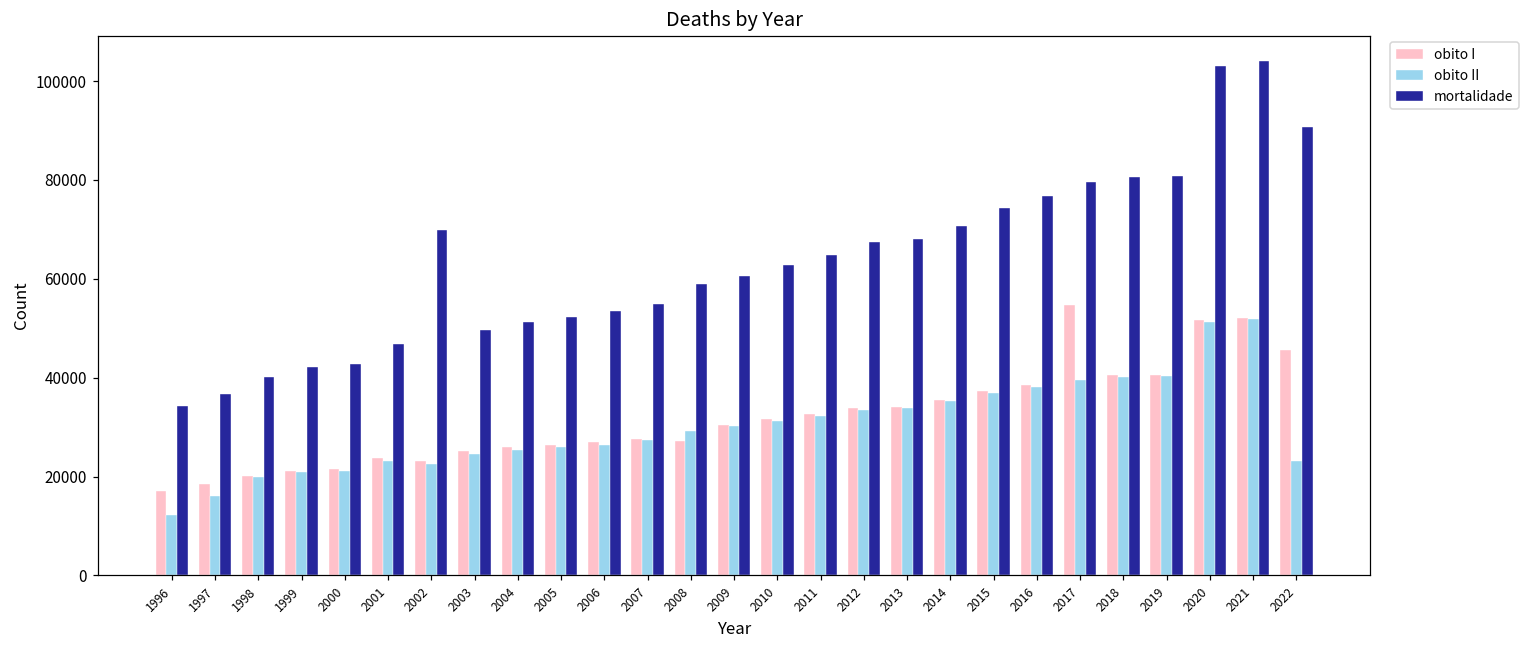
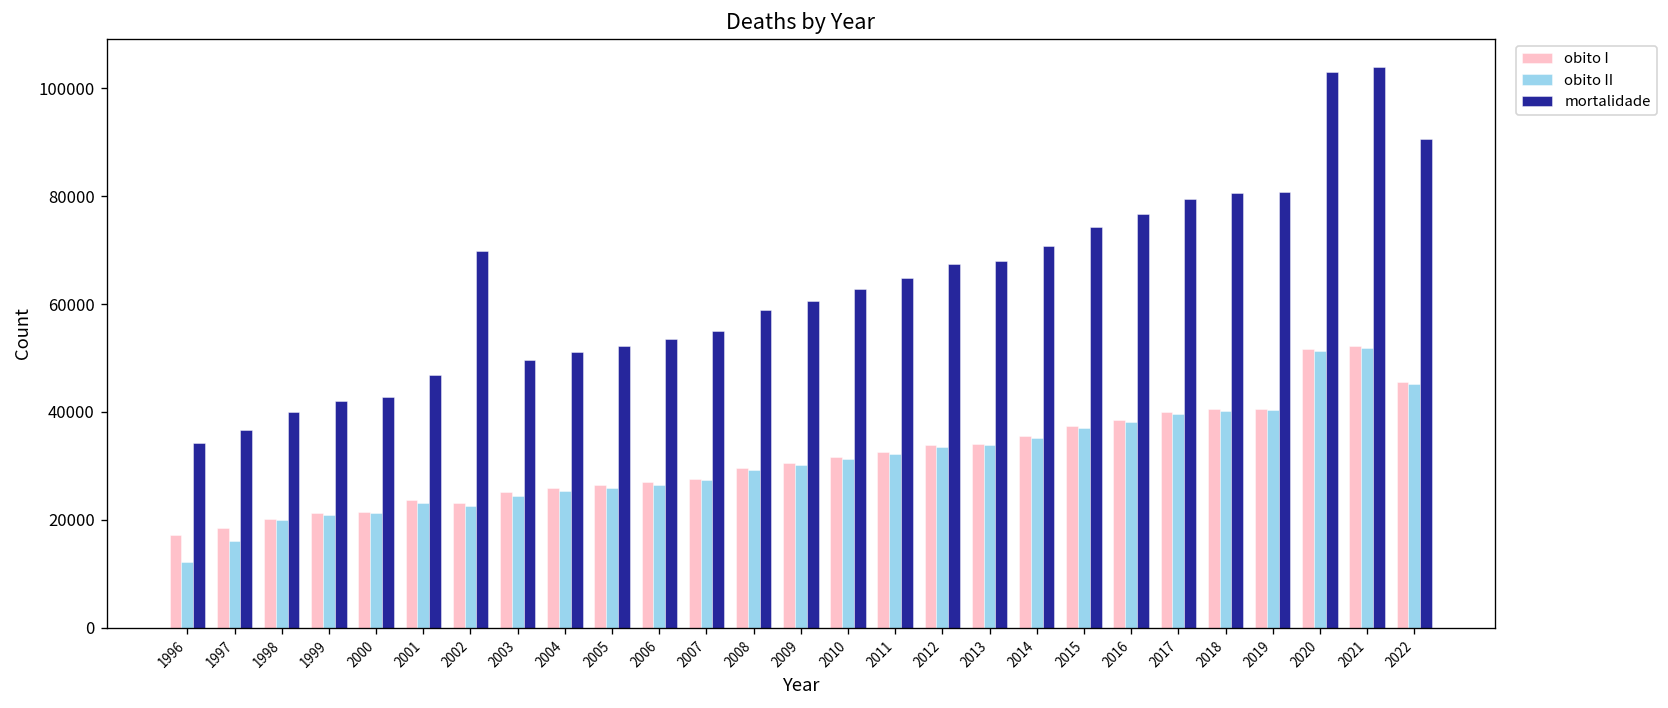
obito I, 2008: 27000 -> 30000
obito I, 2017: 55000 -> 40000
obito II, 2022: 23000 -> 45000
